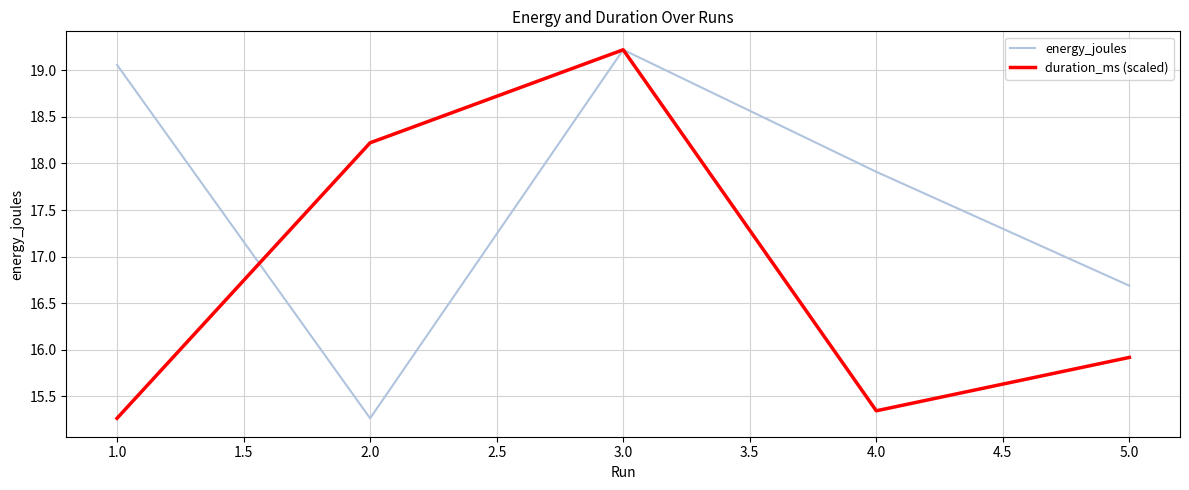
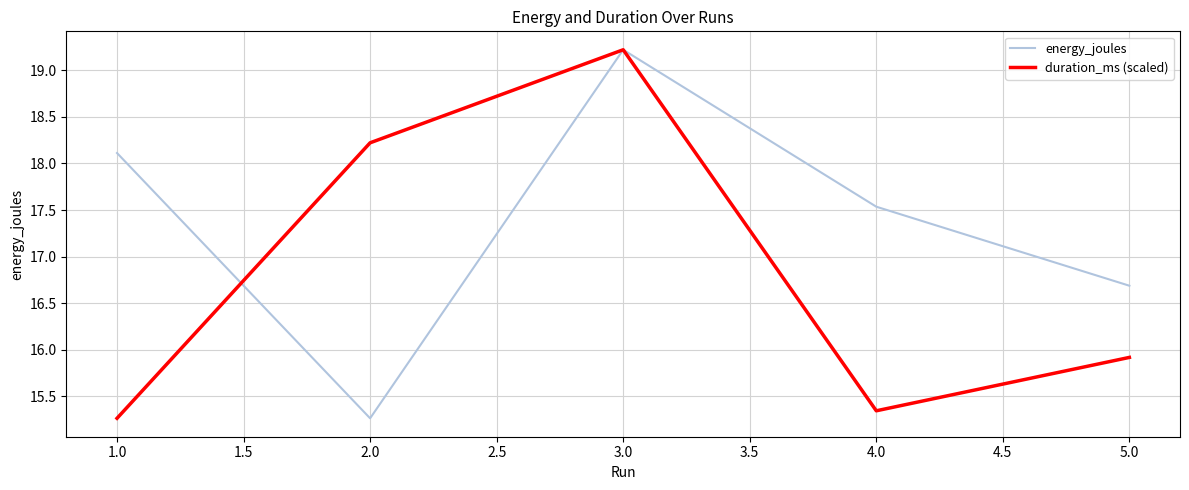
energy_joules, 1.0: 19.1 -> 18.1
energy_joules, 4.0: 17.9 -> 17.5
